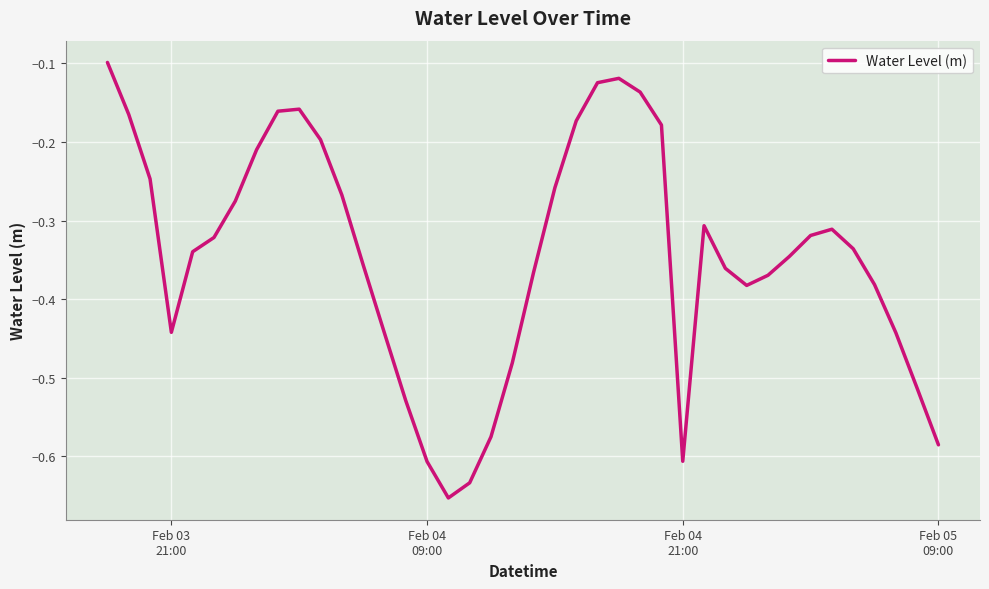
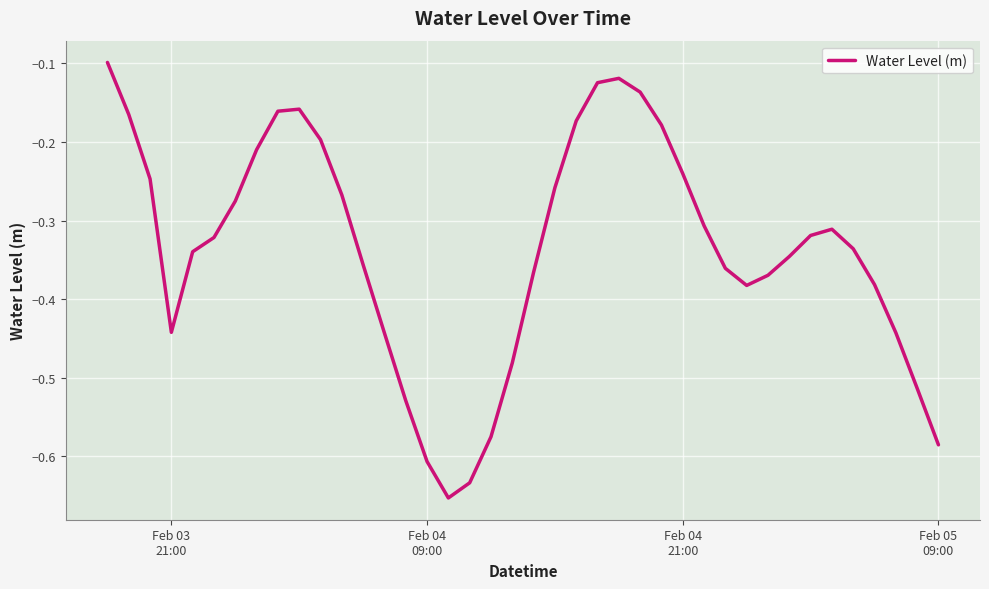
Feb 04 21:00: -0.61 -> -0.24
